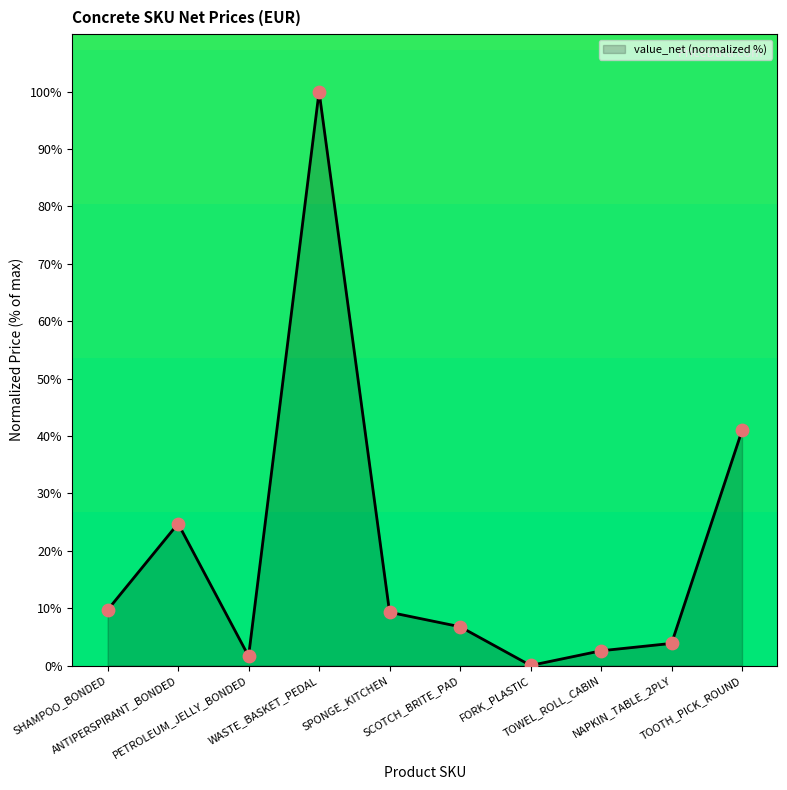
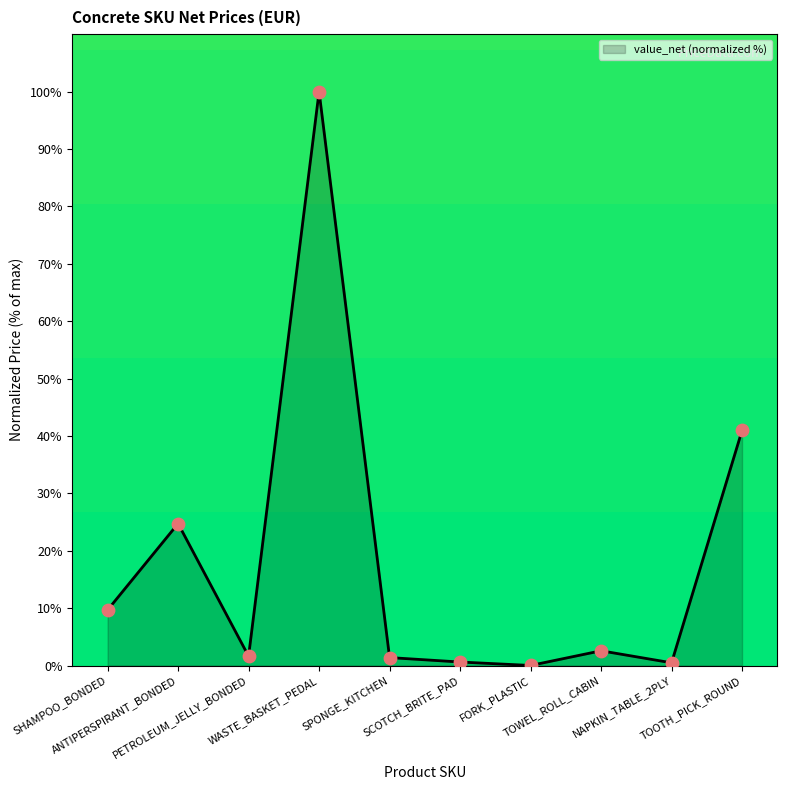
SPONGE_KITCHEN: 9% -> 1%
SCOTCH_BRITE_PAD: 7% -> 1%
NAPKIN_TABLE_2PLY: 4% -> 0%
